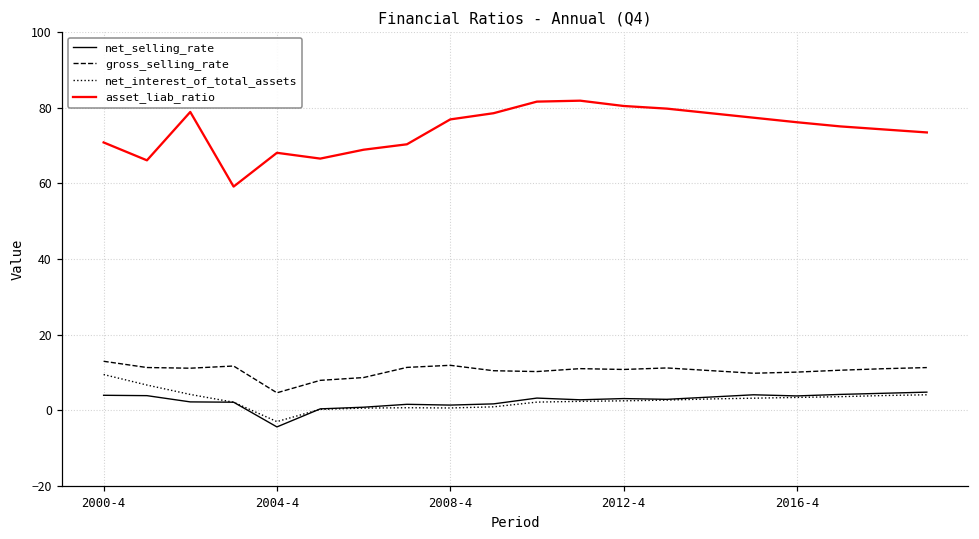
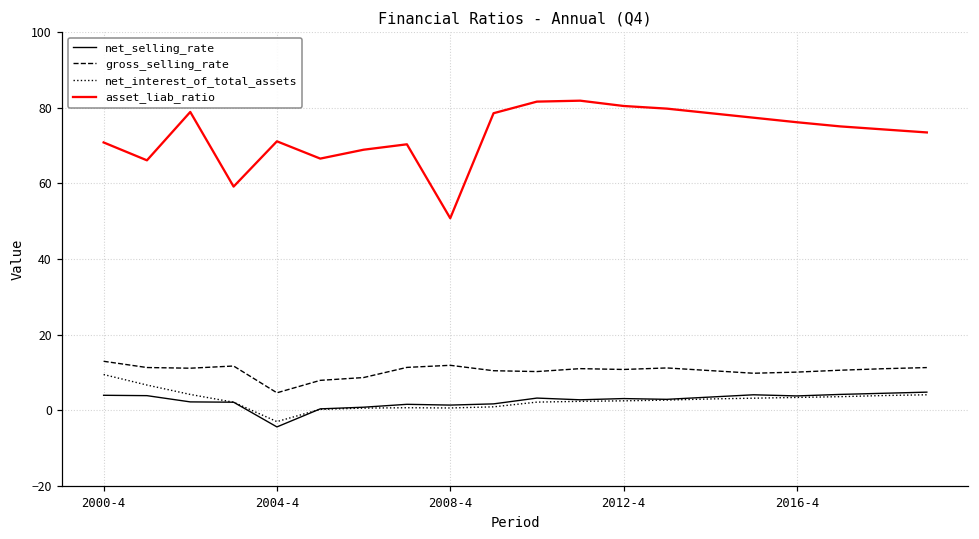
asset_liab_ratio, 2004-4: 68 -> 71
asset_liab_ratio, 2008-4: 77 -> 51
